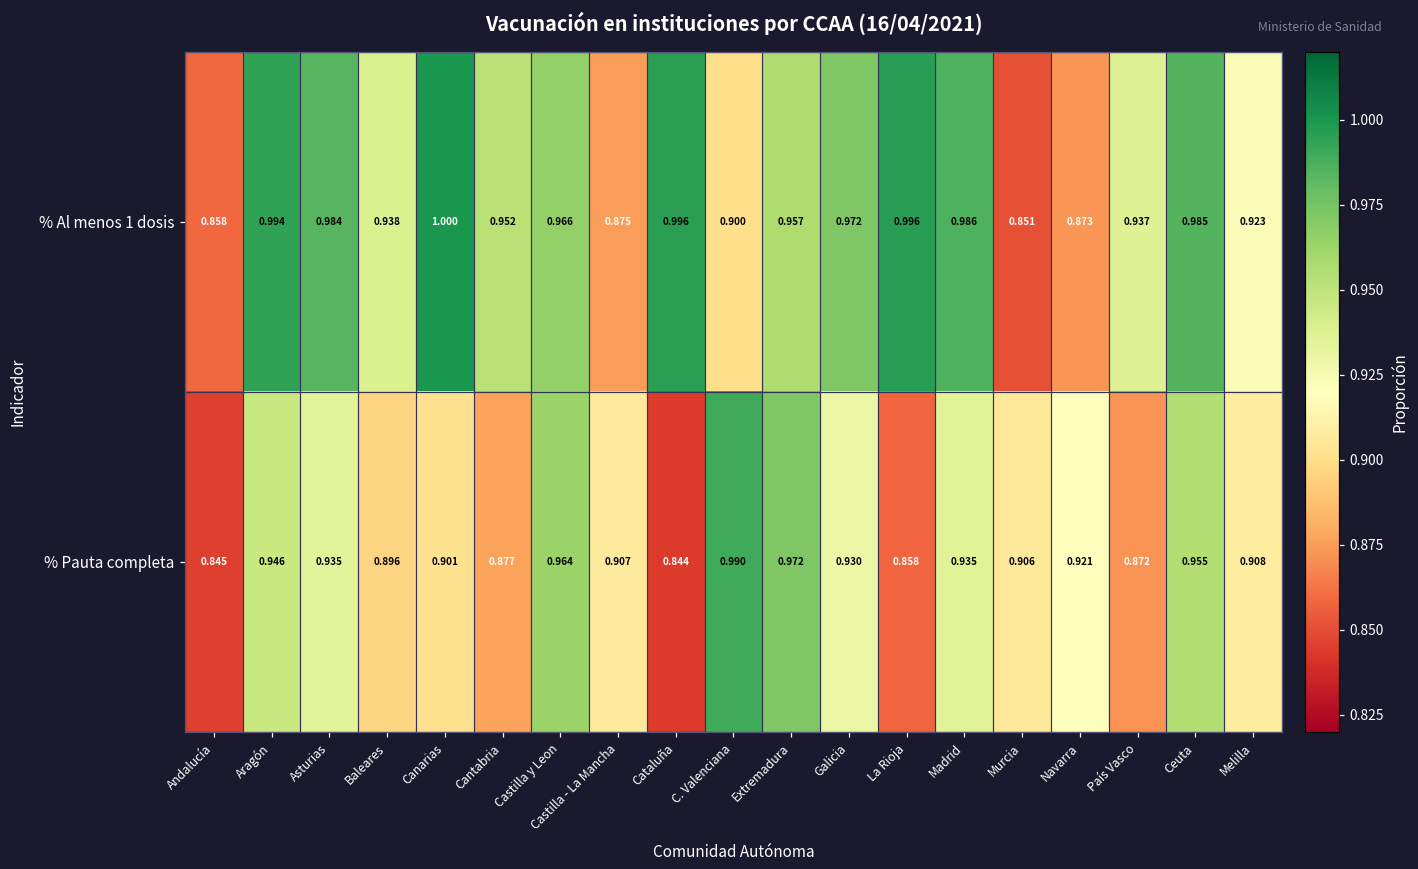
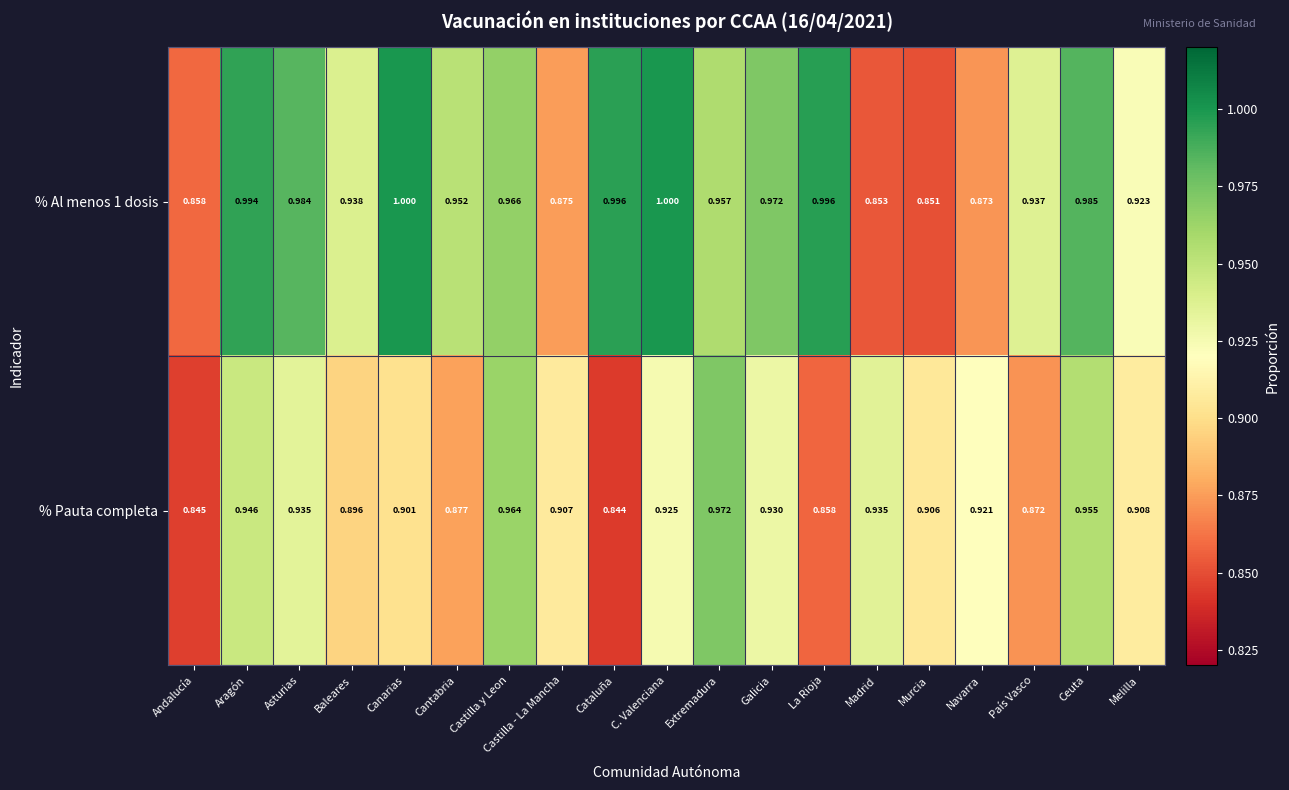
% Al menos 1 dosis, C. Valenciana: 0.900 -> 1.000
% Al menos 1 dosis, Madrid: 0.986 -> 0.853
% Pauta completa, C. Valenciana: 0.990 -> 0.925
